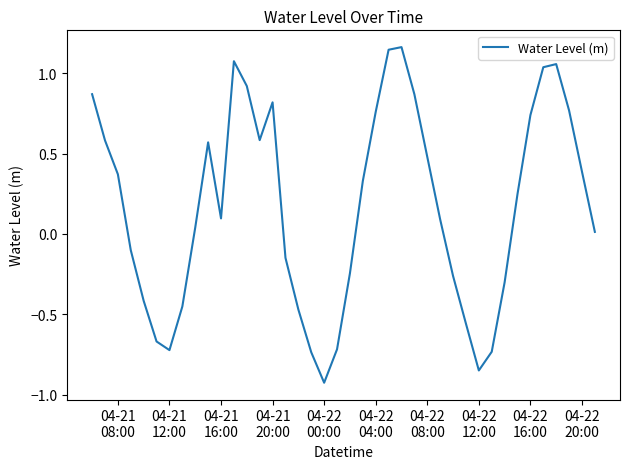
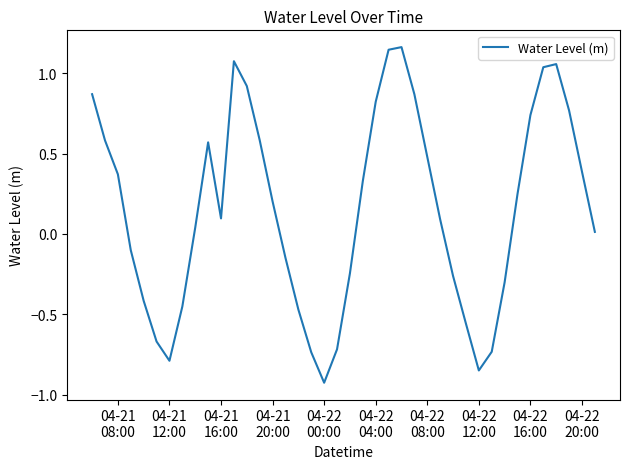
04-21 12:00: -0.72 -> -0.79
04-21 20:00: 0.82 -> 0.20
04-22 04:00: 0.76 -> 0.82
